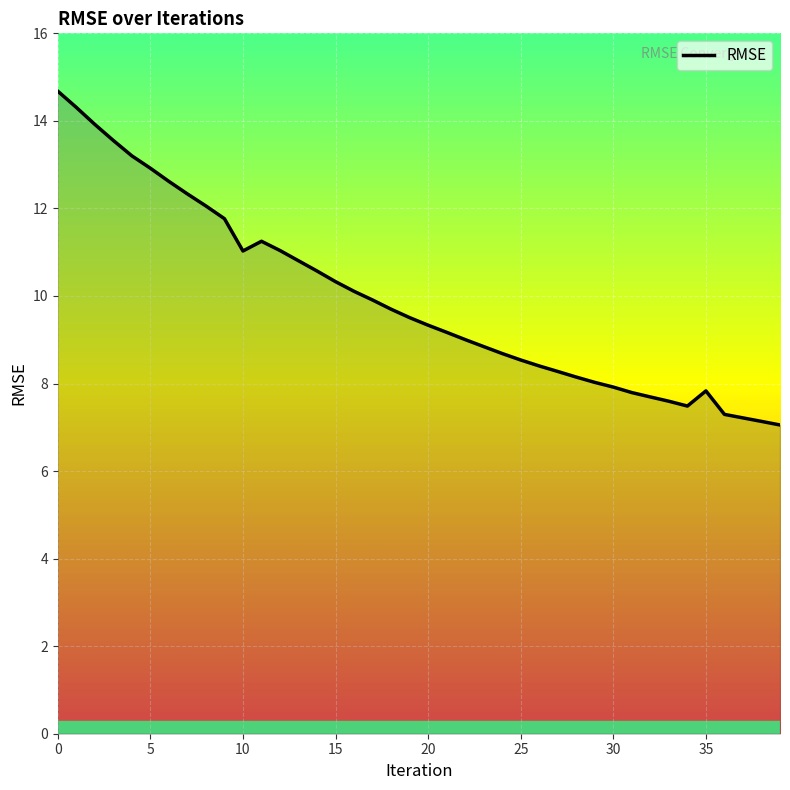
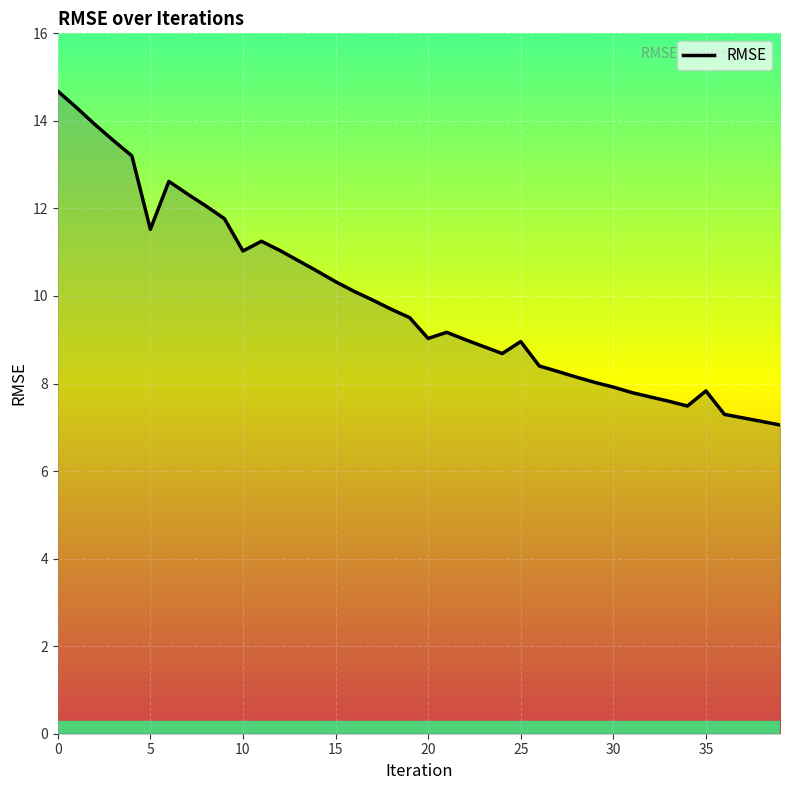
5: 12.9 -> 11.5
20: 9.3 -> 9.0
25: 8.5 -> 9.0
